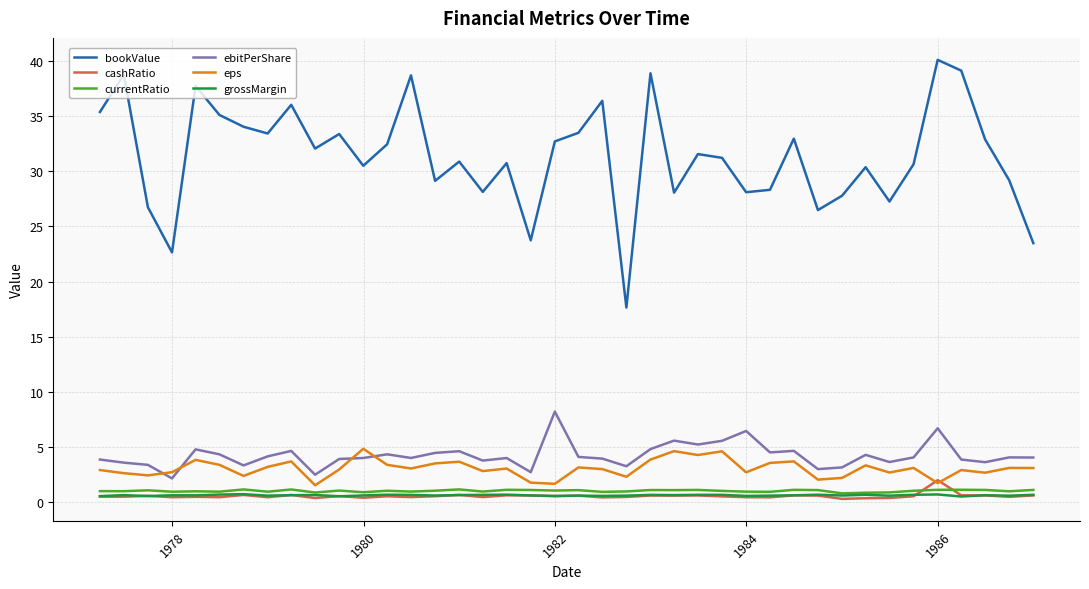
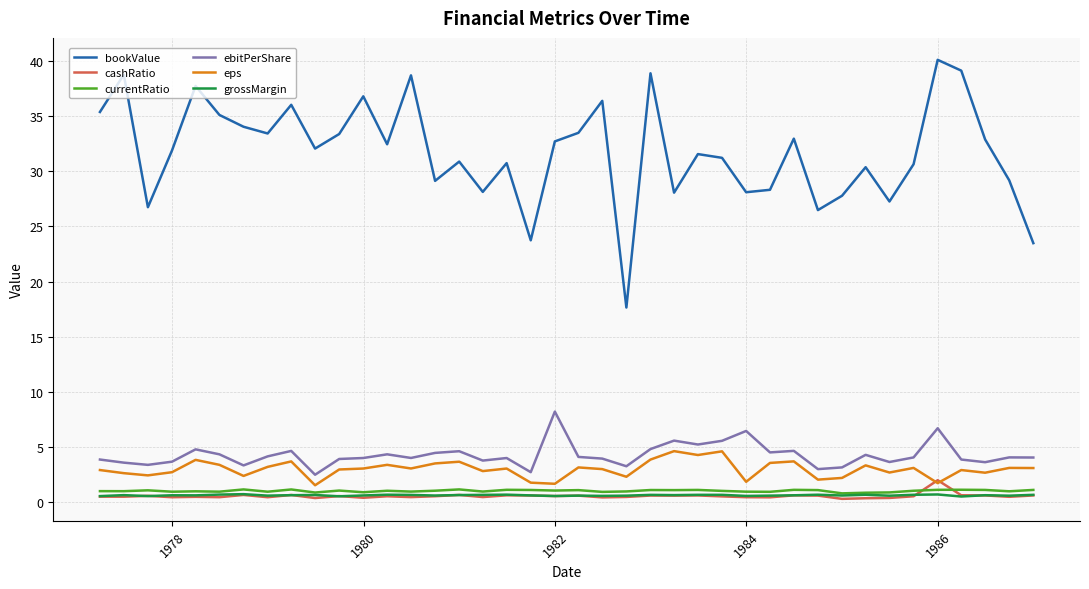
bookValue, 1978: 22.6 -> 31.9
ebitPerShare, 1978: 2.1 -> 3.7
bookValue, 1980: 30.5 -> 36.8
eps, 1980: 4.8 -> 3.0
eps, 1984: 2.7 -> 1.8
